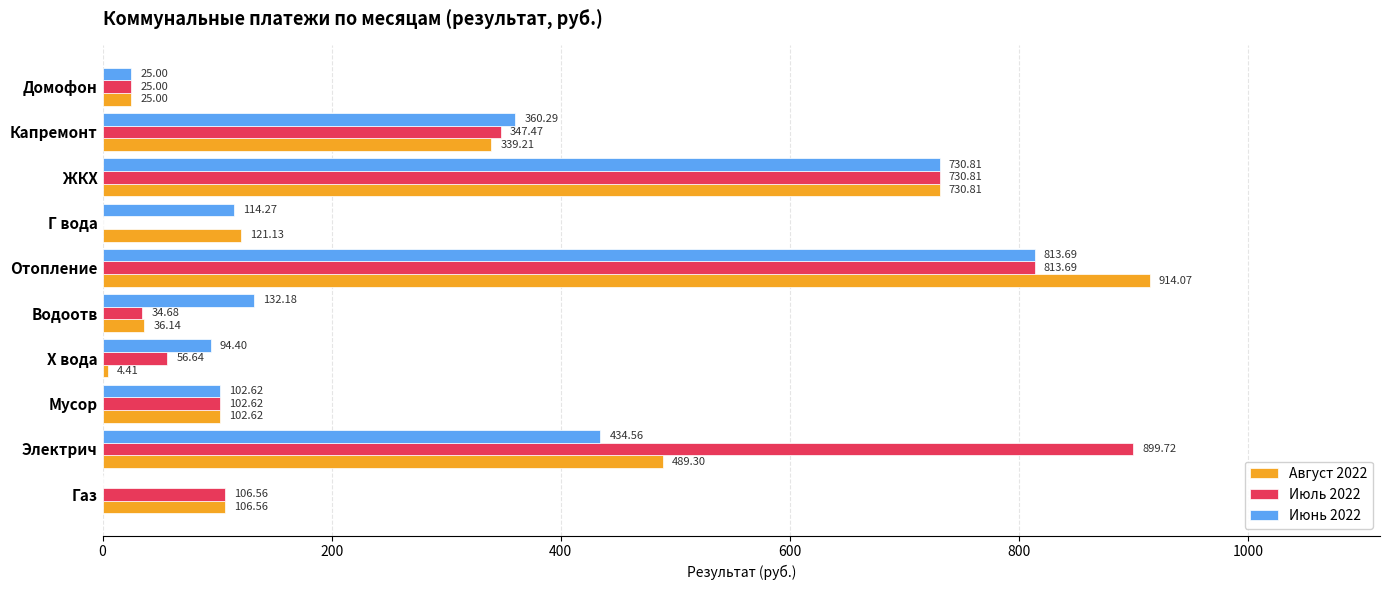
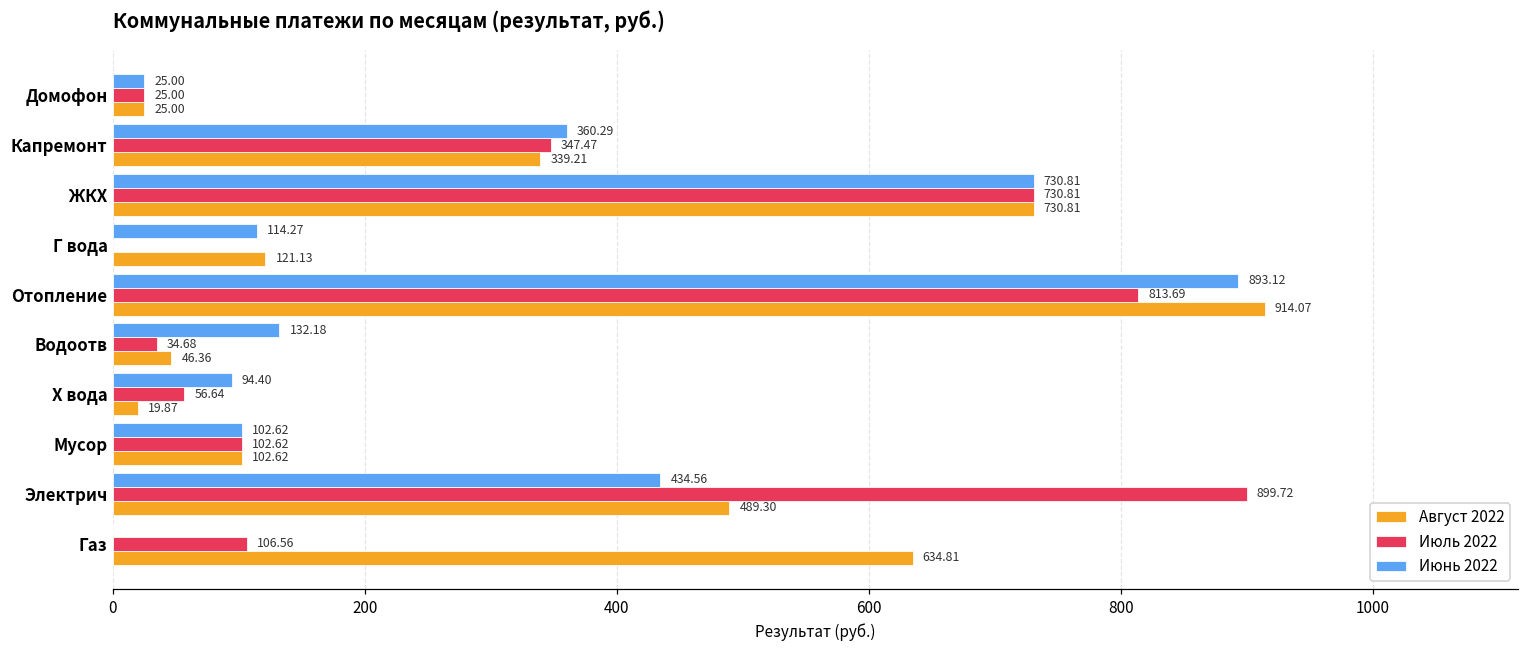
Июнь 2022, Отопление: 813.69 -> 893.12
Август 2022, Водоотв: 36.14 -> 46.36
Август 2022, Х вода: 4.41 -> 19.87
Август 2022, Газ: 106.56 -> 634.81
